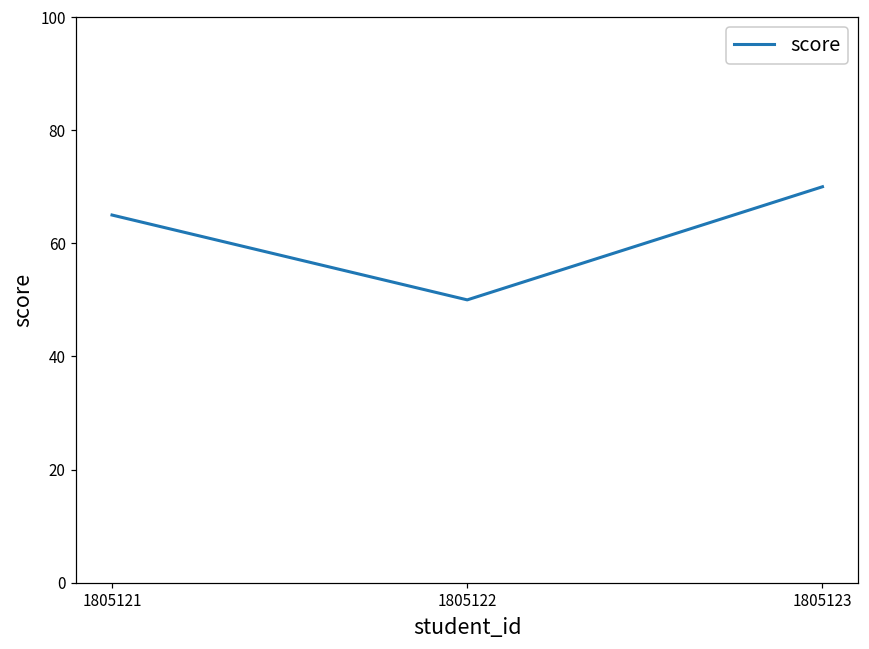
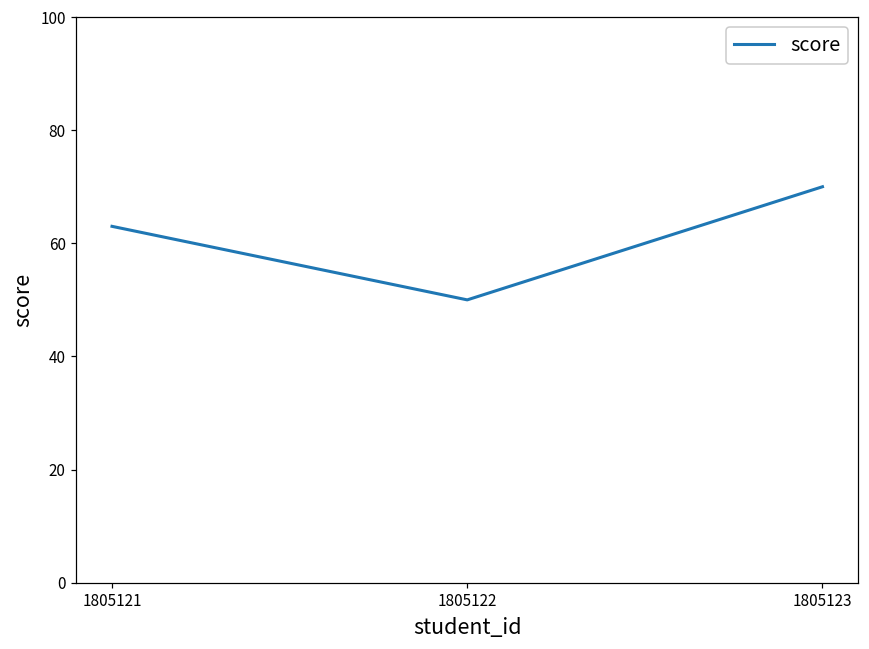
1805121: 65 -> 63
